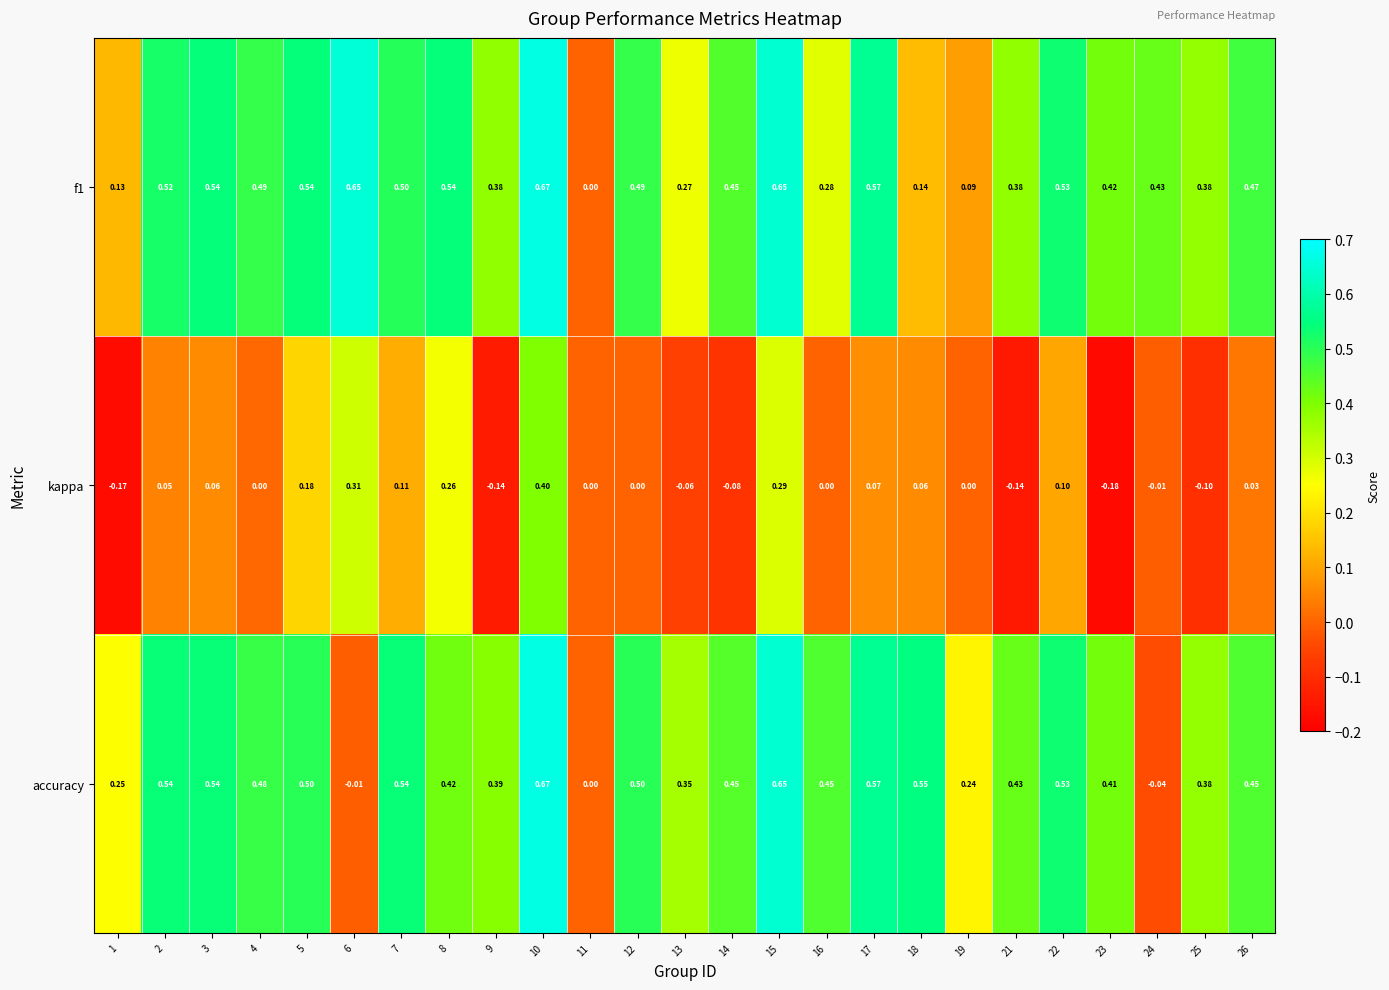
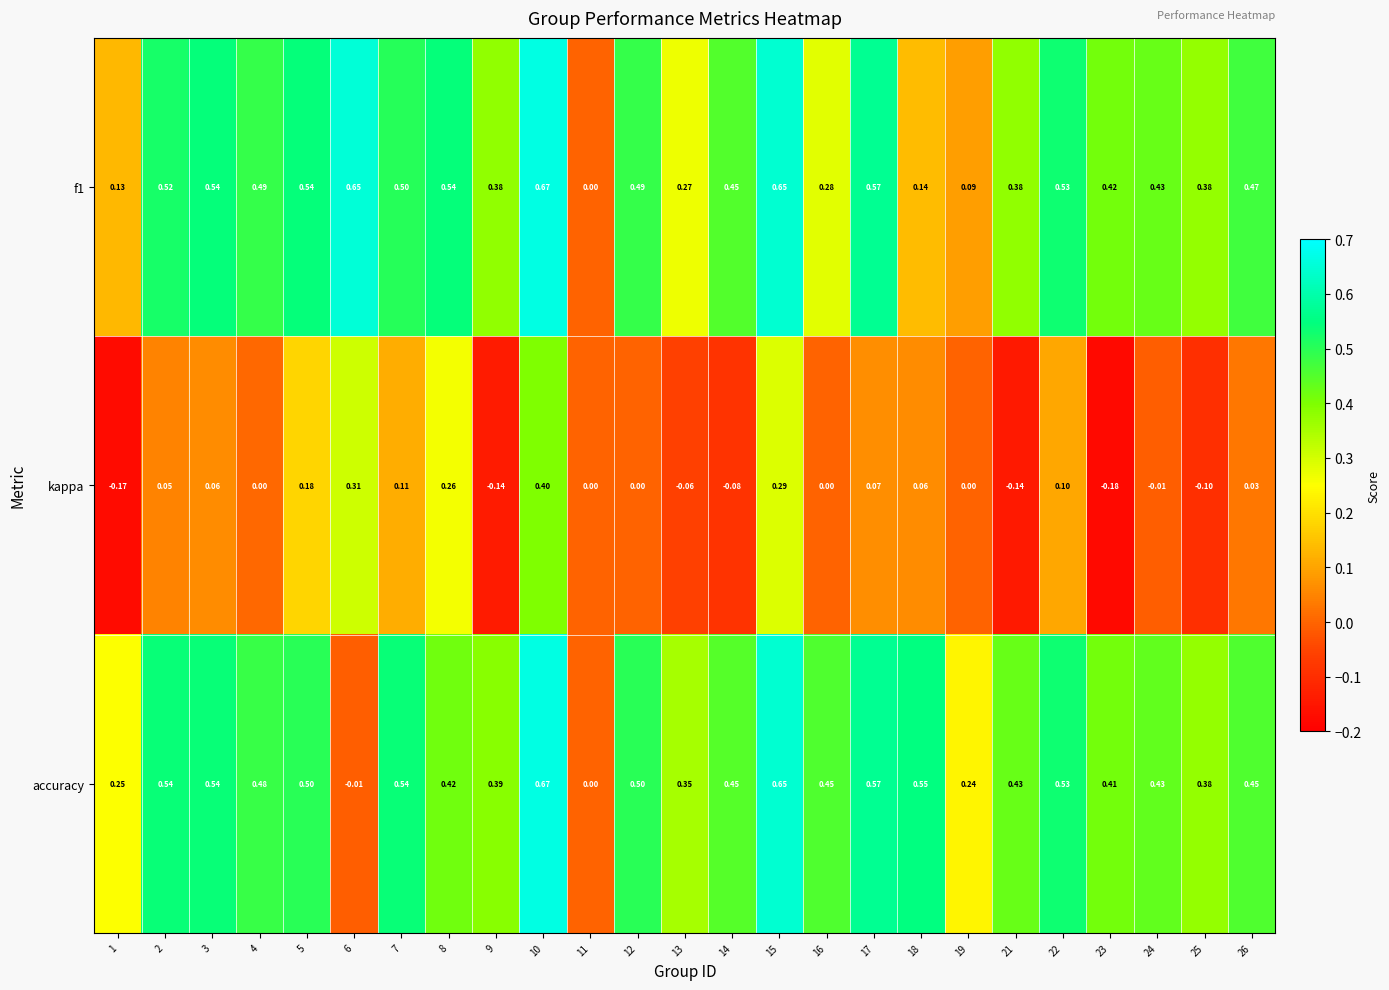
accuracy, 24: -0.04 -> 0.43
